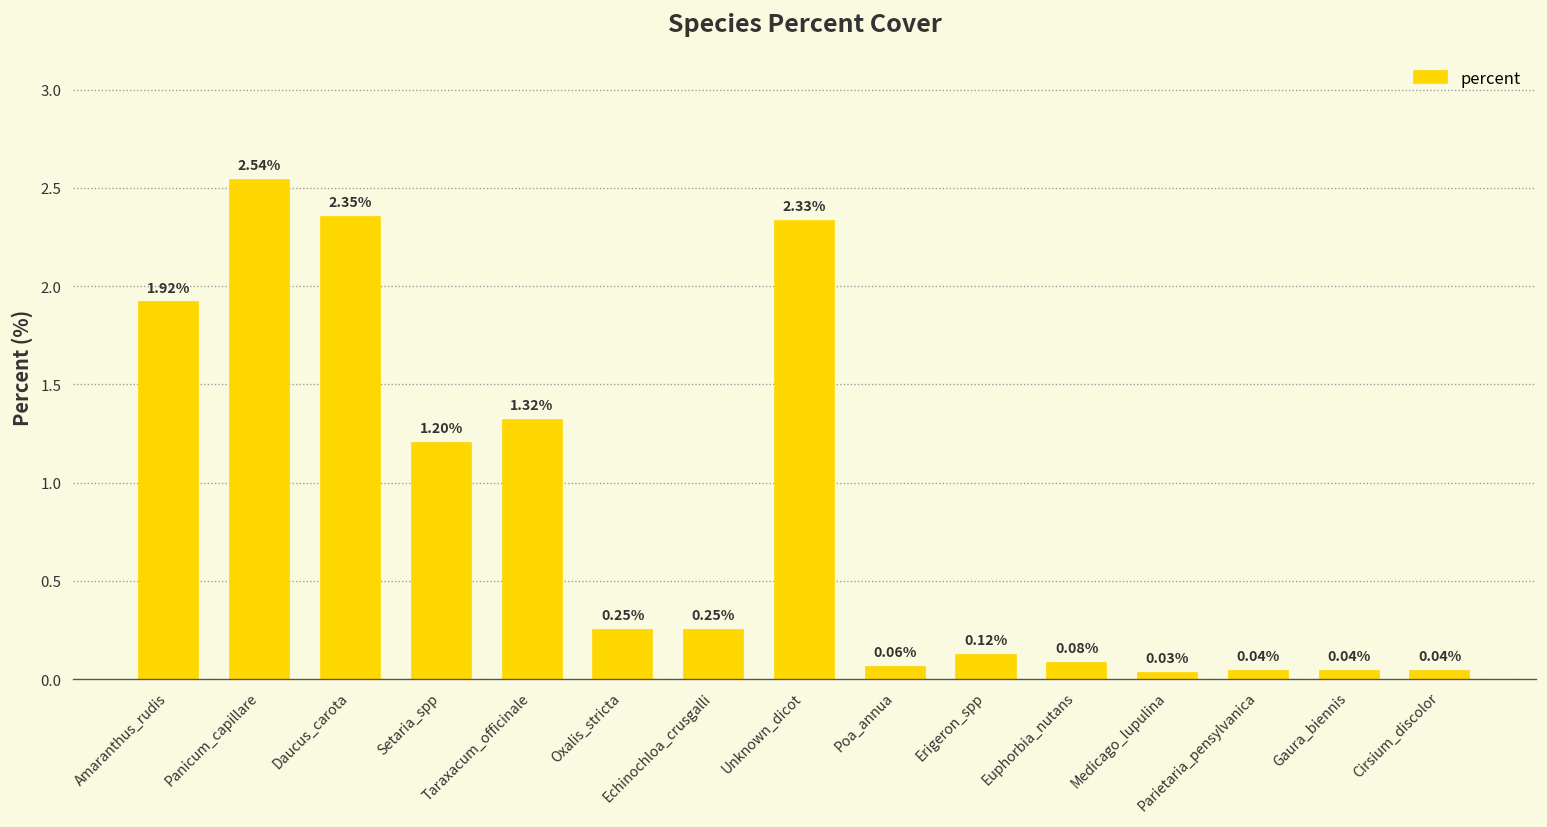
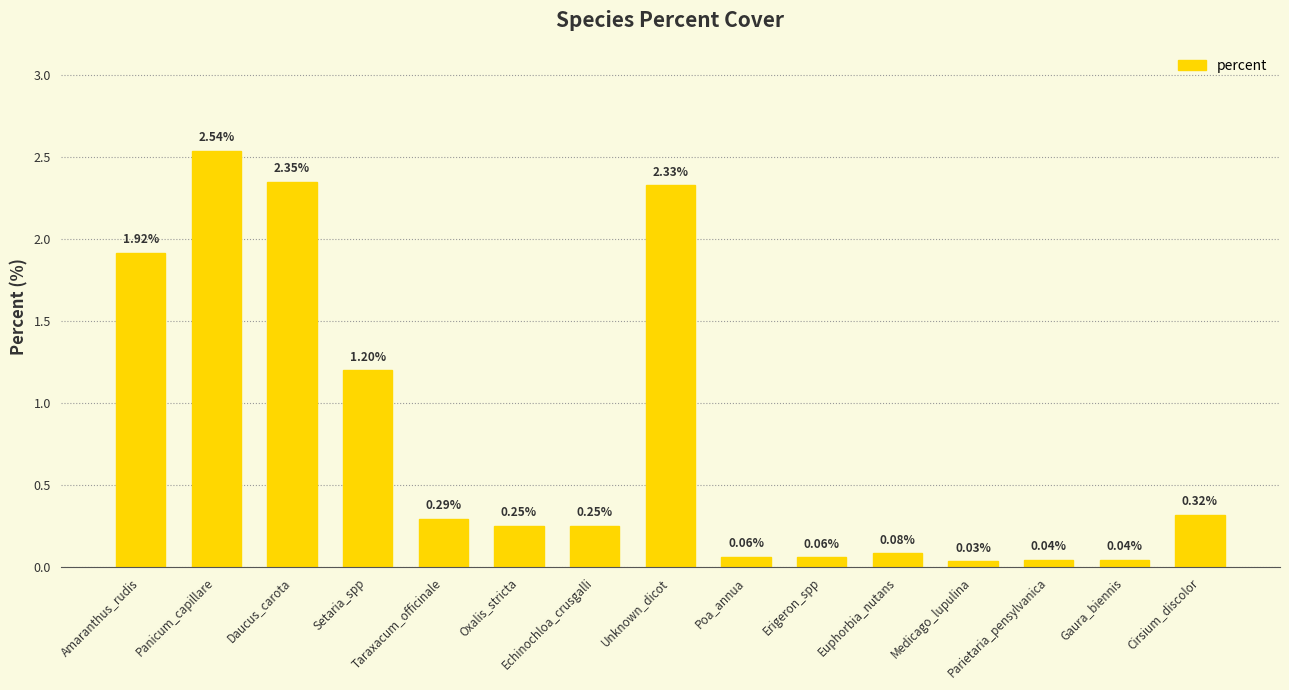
Taraxacum_officinale: 1.32% -> 0.29%
Erigeron_spp: 0.12% -> 0.06%
Cirsium_discolor: 0.04% -> 0.32%
